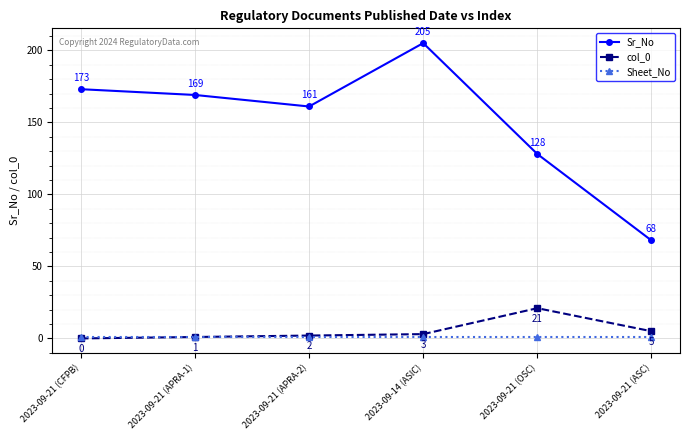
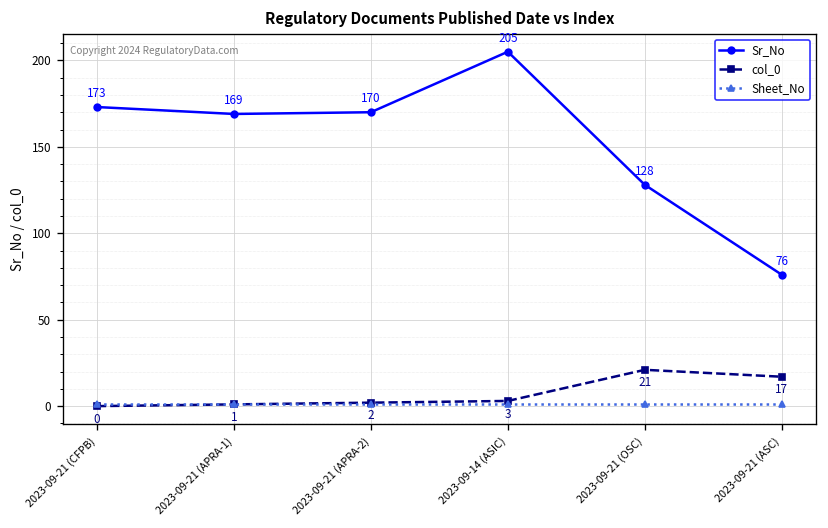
Sr_No, 2023-09-21 (APRA-2): 161 -> 170
Sr_No, 2023-09-21 (ASC): 68 -> 76
col_0, 2023-09-21 (ASC): 5 -> 17
